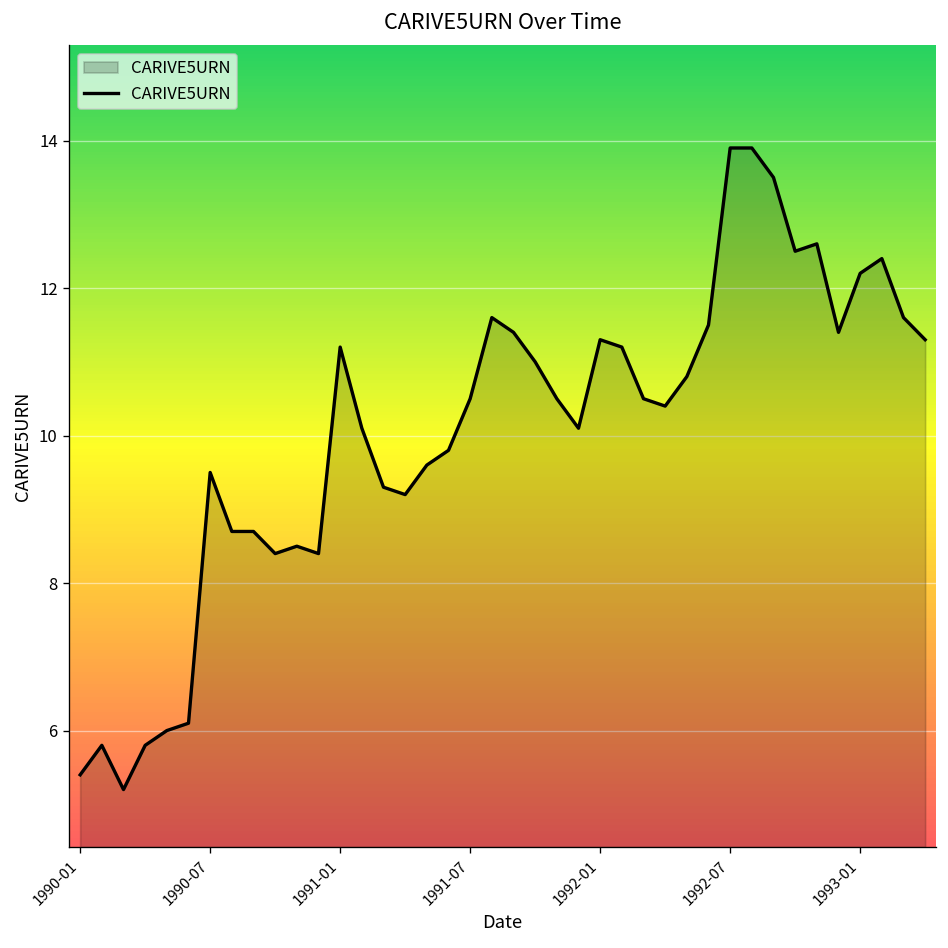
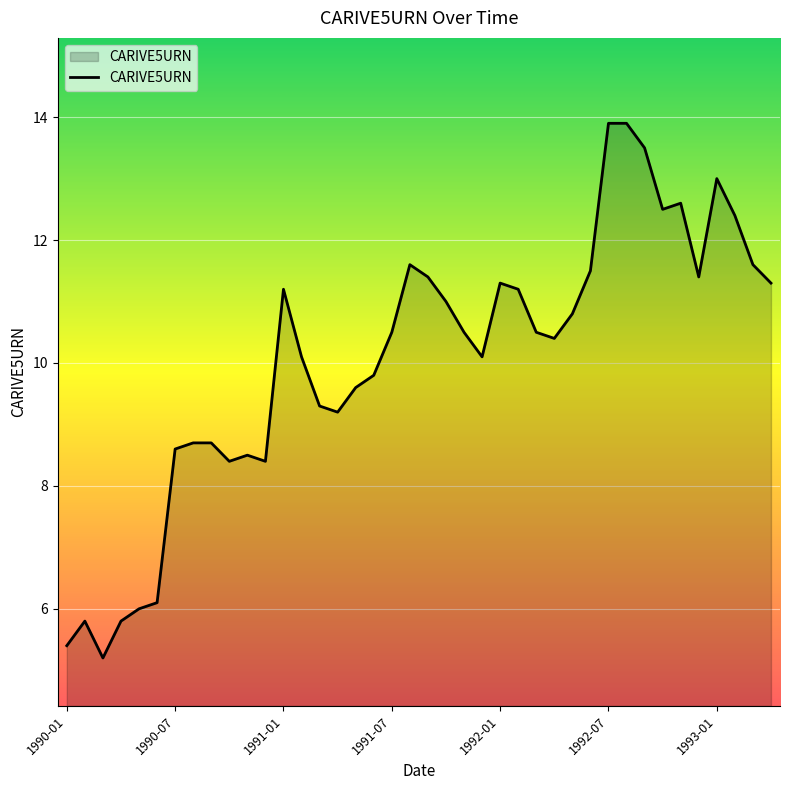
1990-07: 9.5 -> 8.6
1993-01: 12.2 -> 13.0
